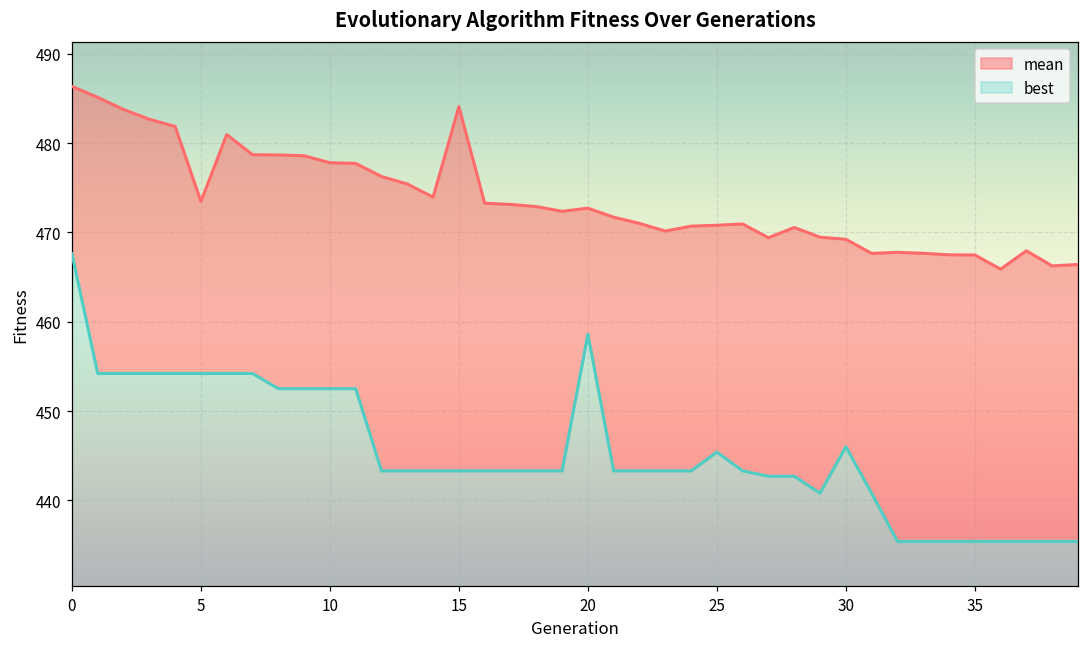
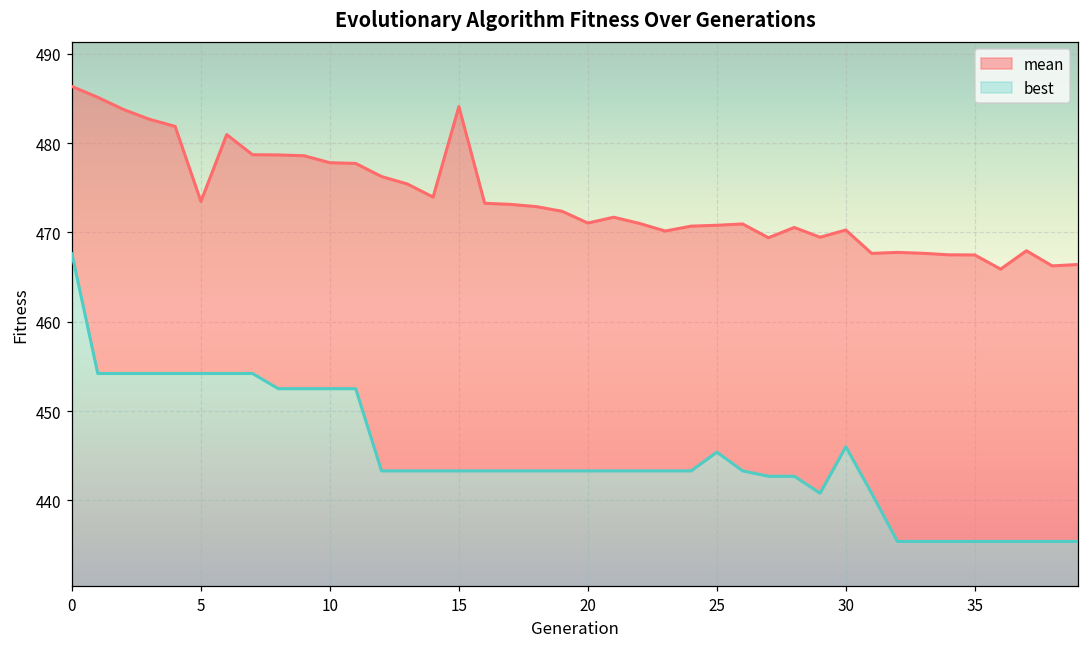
mean, 20: 473 -> 471
best, 20: 459 -> 443
mean, 30: 469 -> 470
